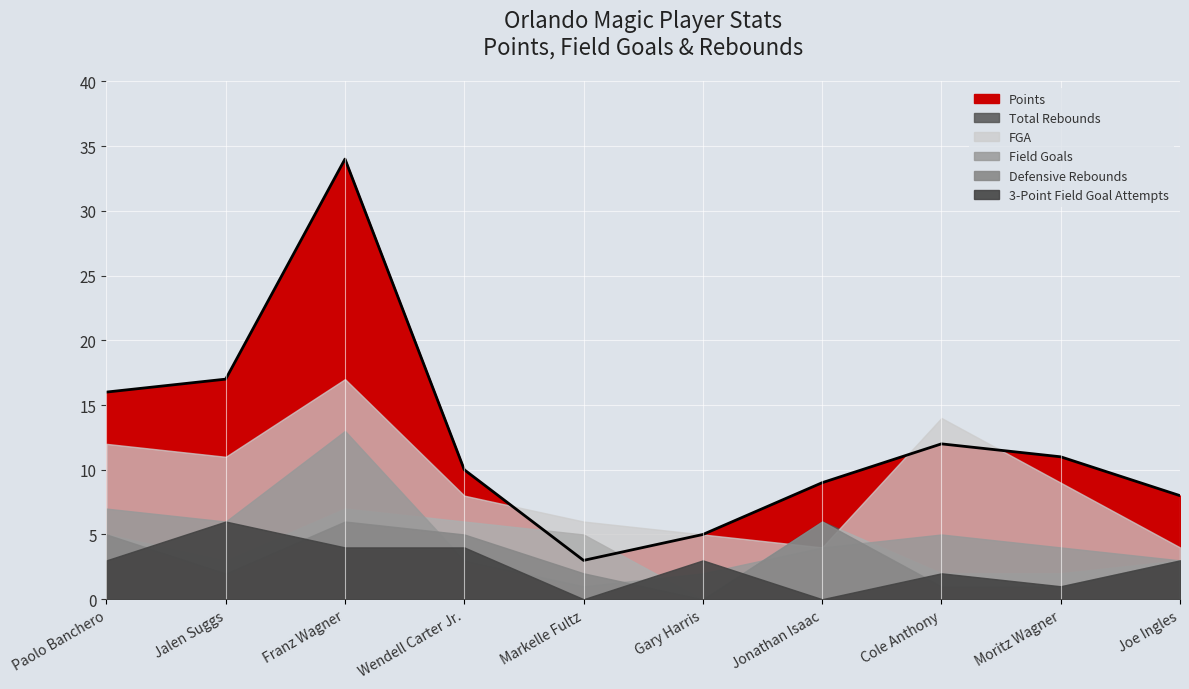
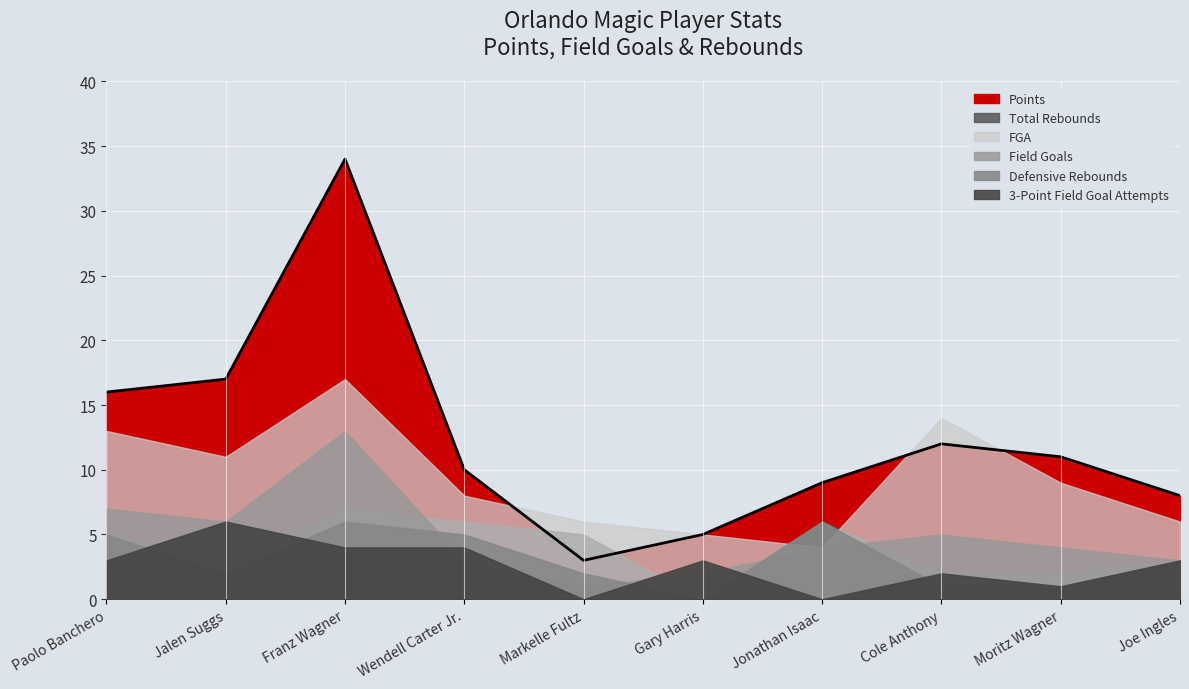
FGA, Paolo Banchero: 12 -> 13
FGA, Joe Ingles: 4 -> 6
